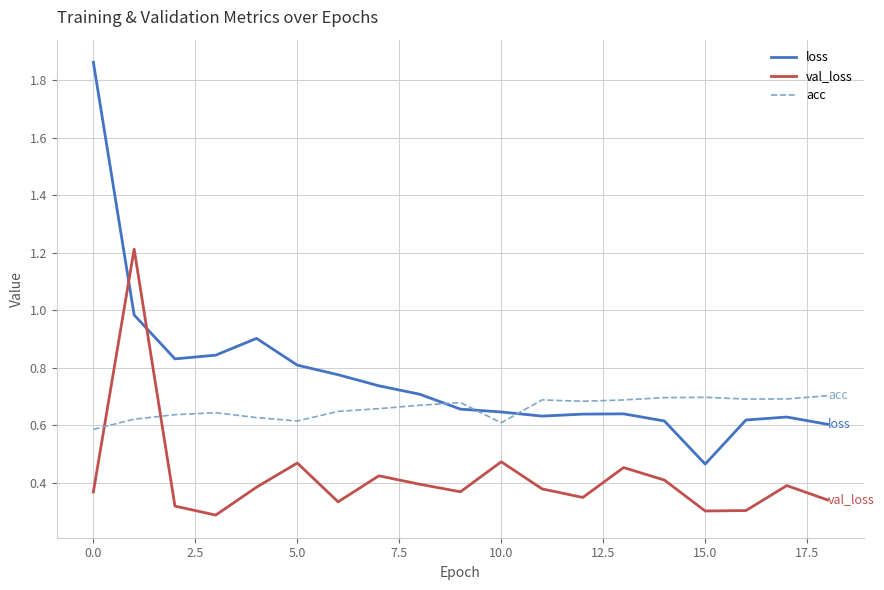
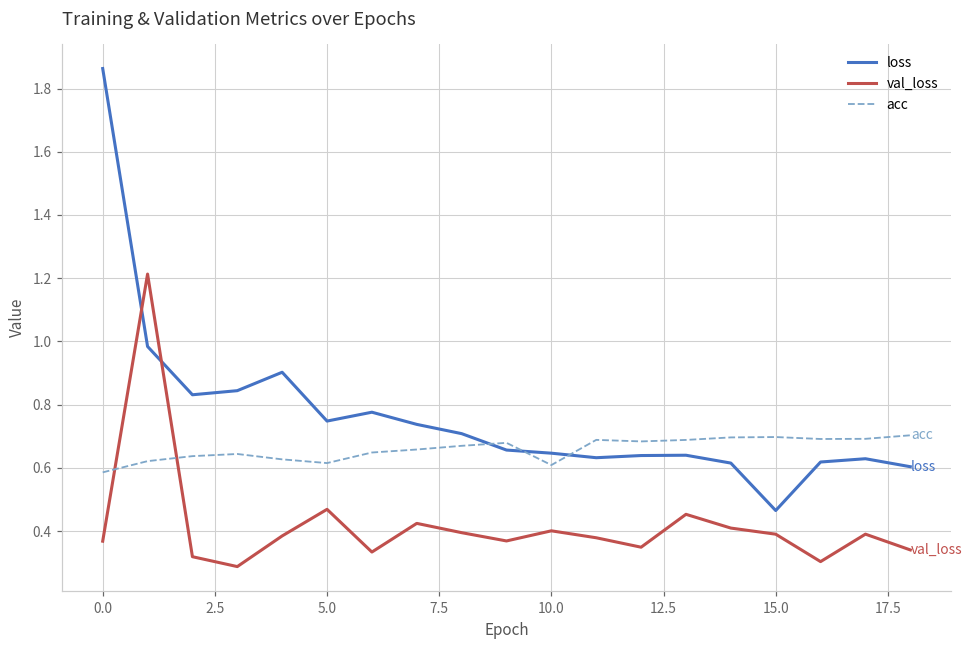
loss, 5.0: 0.81 -> 0.75
val_loss, 10.0: 0.47 -> 0.40
val_loss, 15.0: 0.30 -> 0.39
